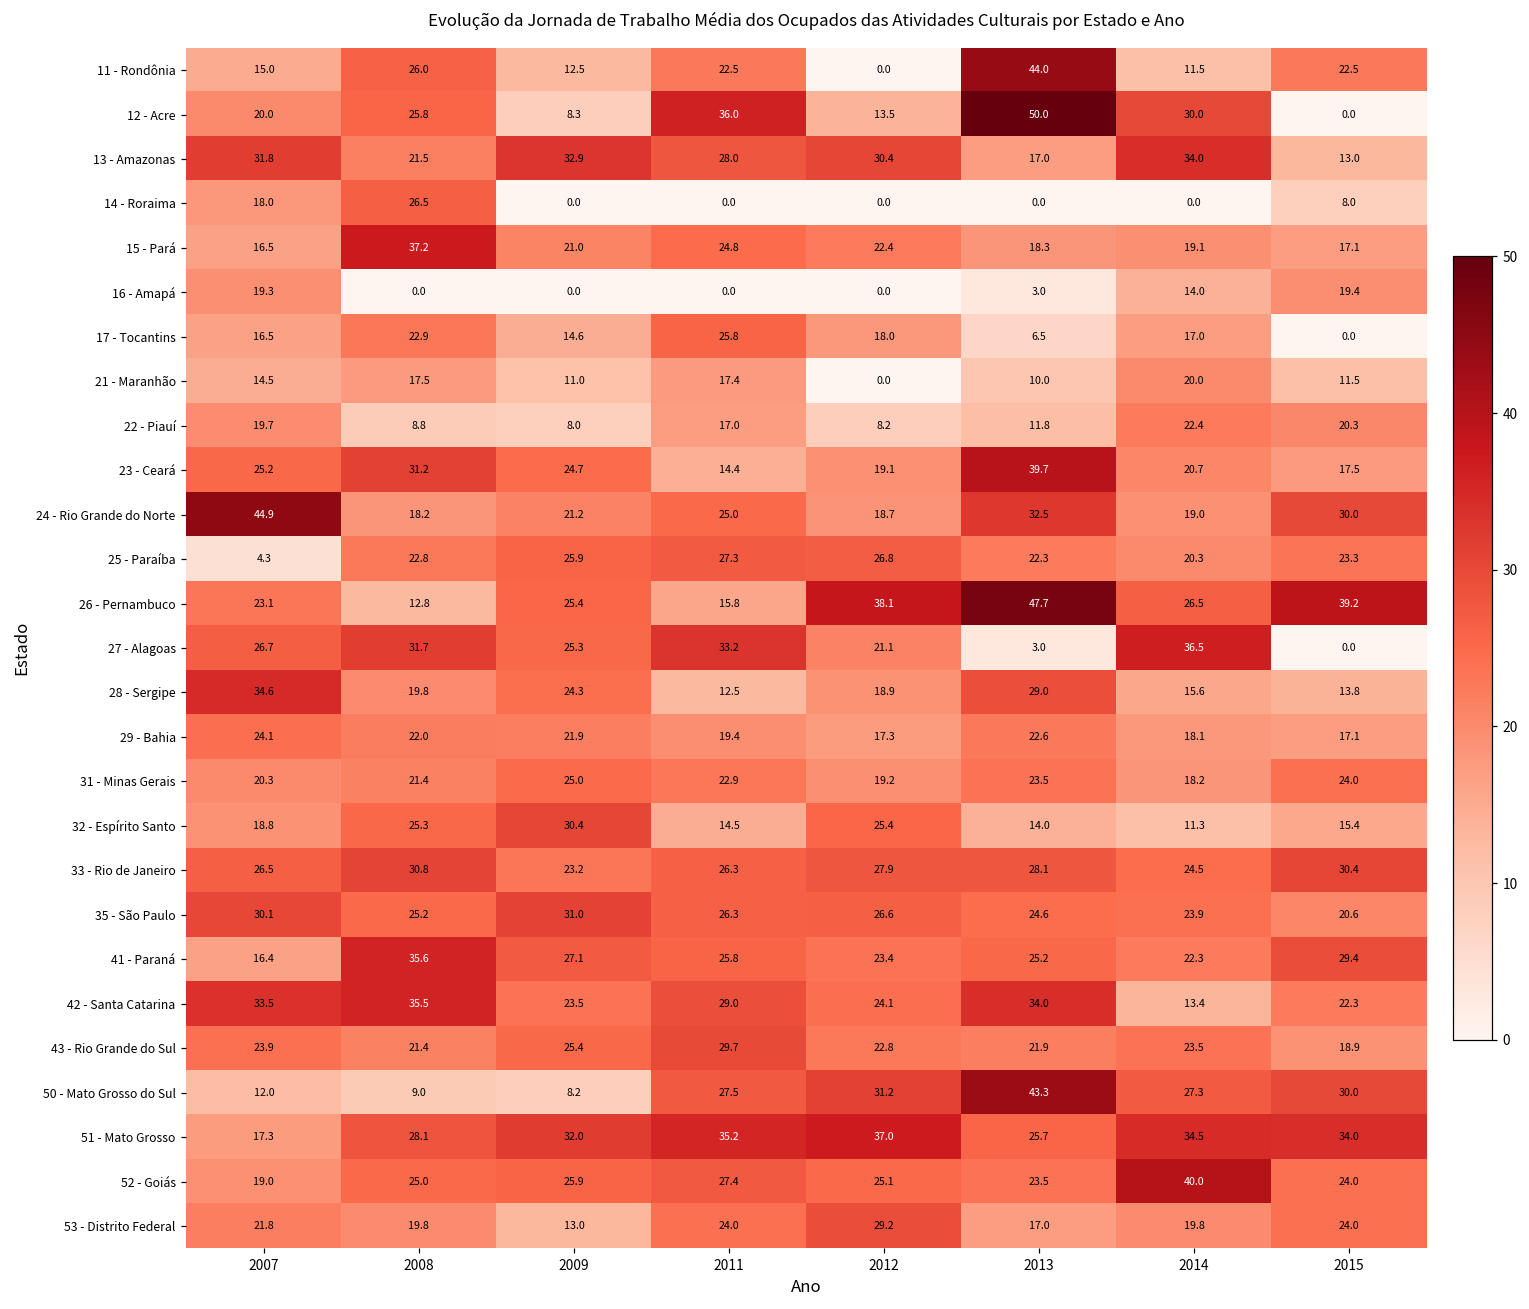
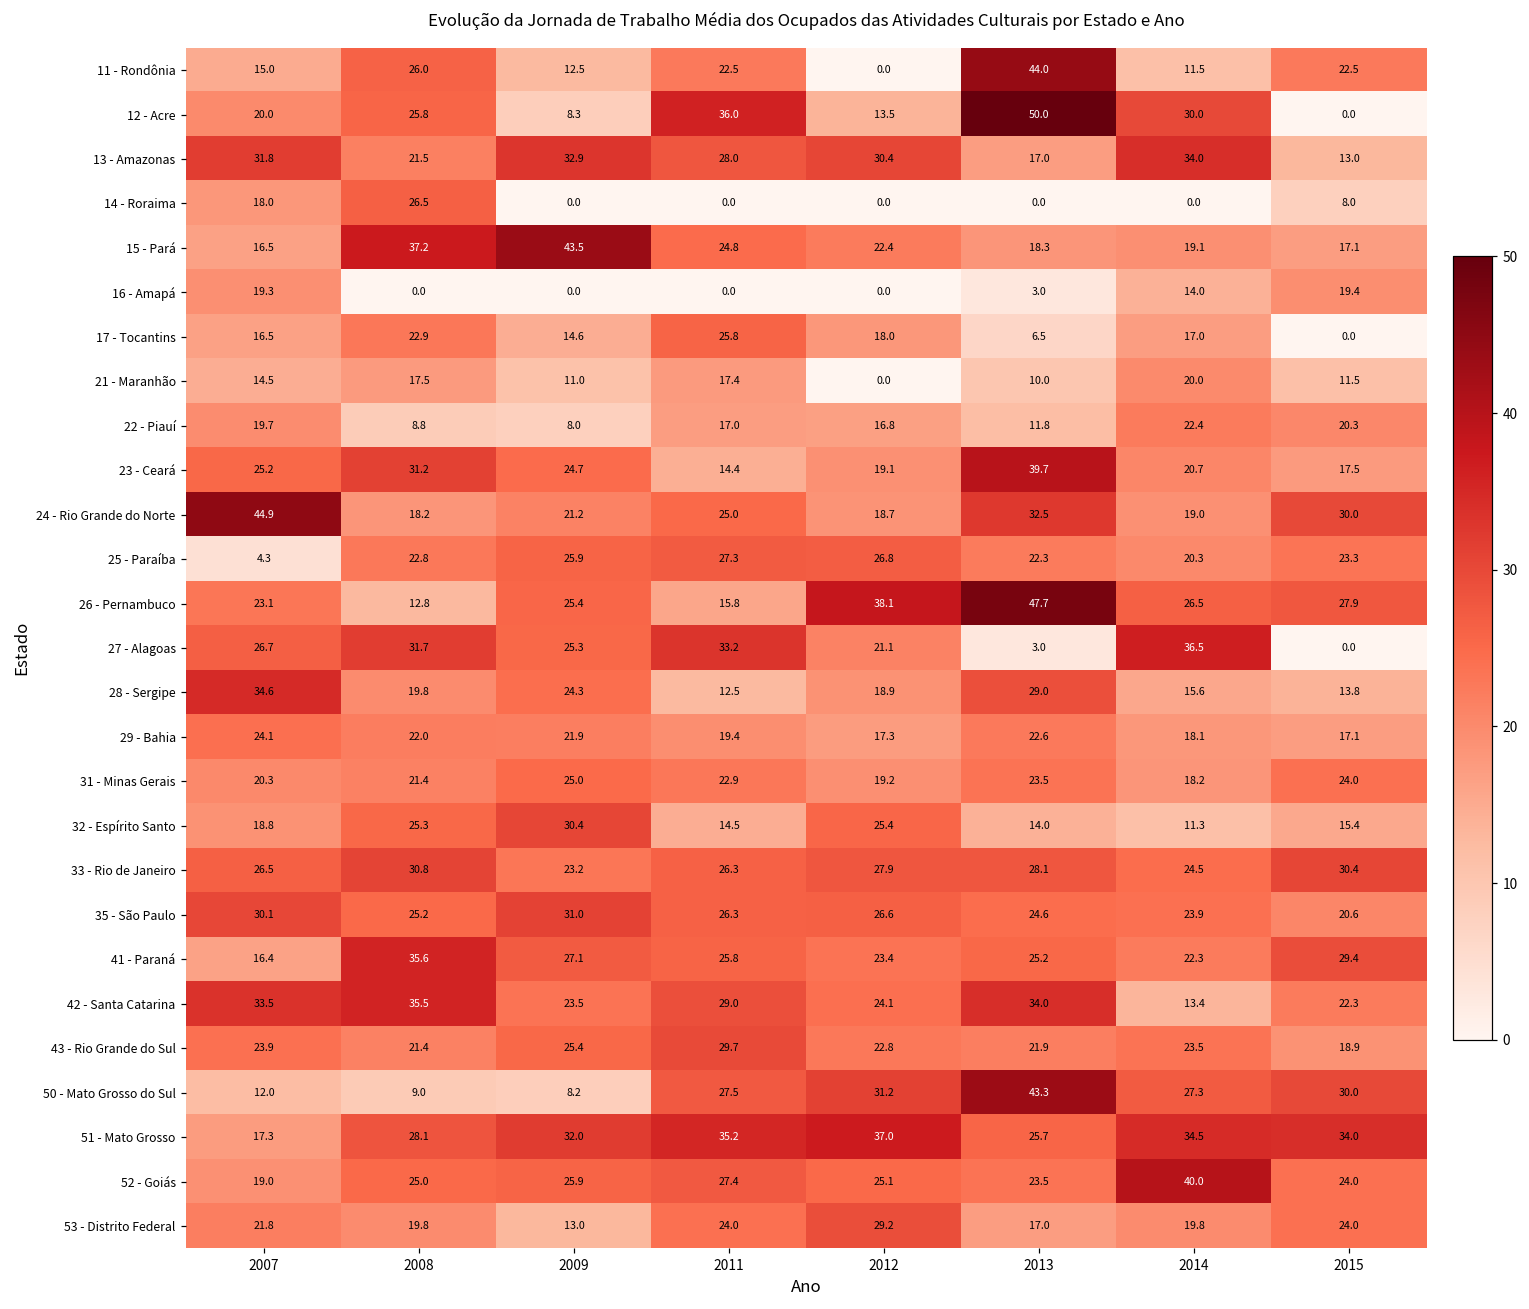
15 - Pará, 2009: 21.0 -> 43.5
22 - Piauí, 2012: 8.2 -> 16.8
26 - Pernambuco, 2015: 39.2 -> 27.9
